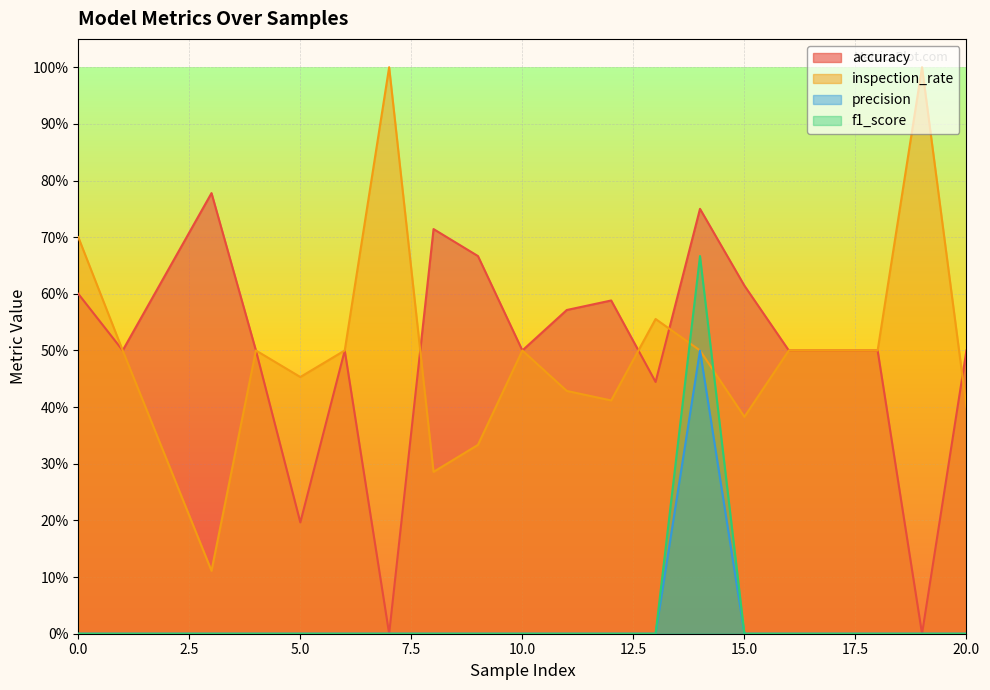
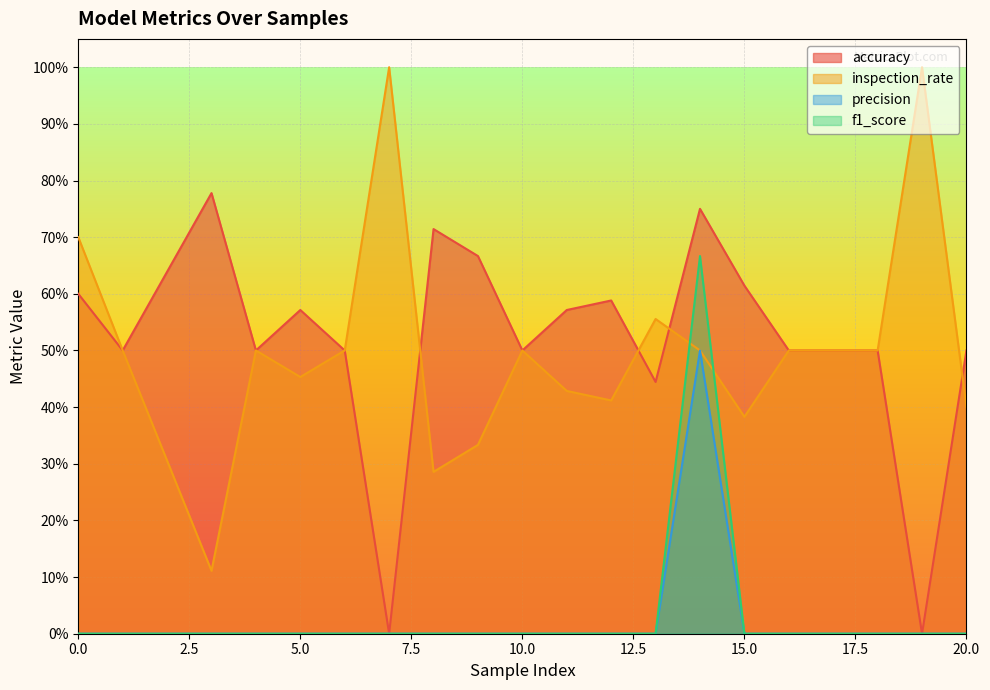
accuracy, 5.0: 20% -> 57%
